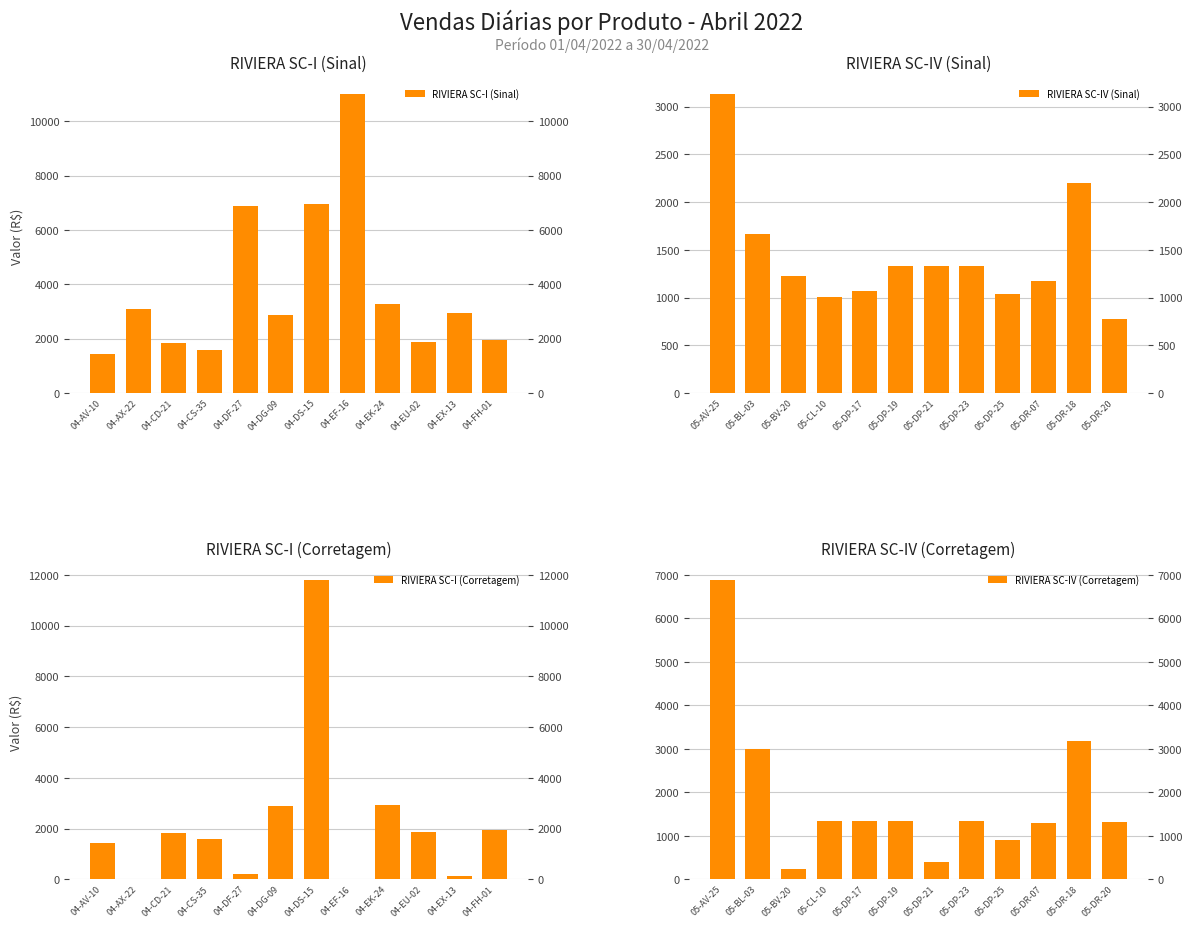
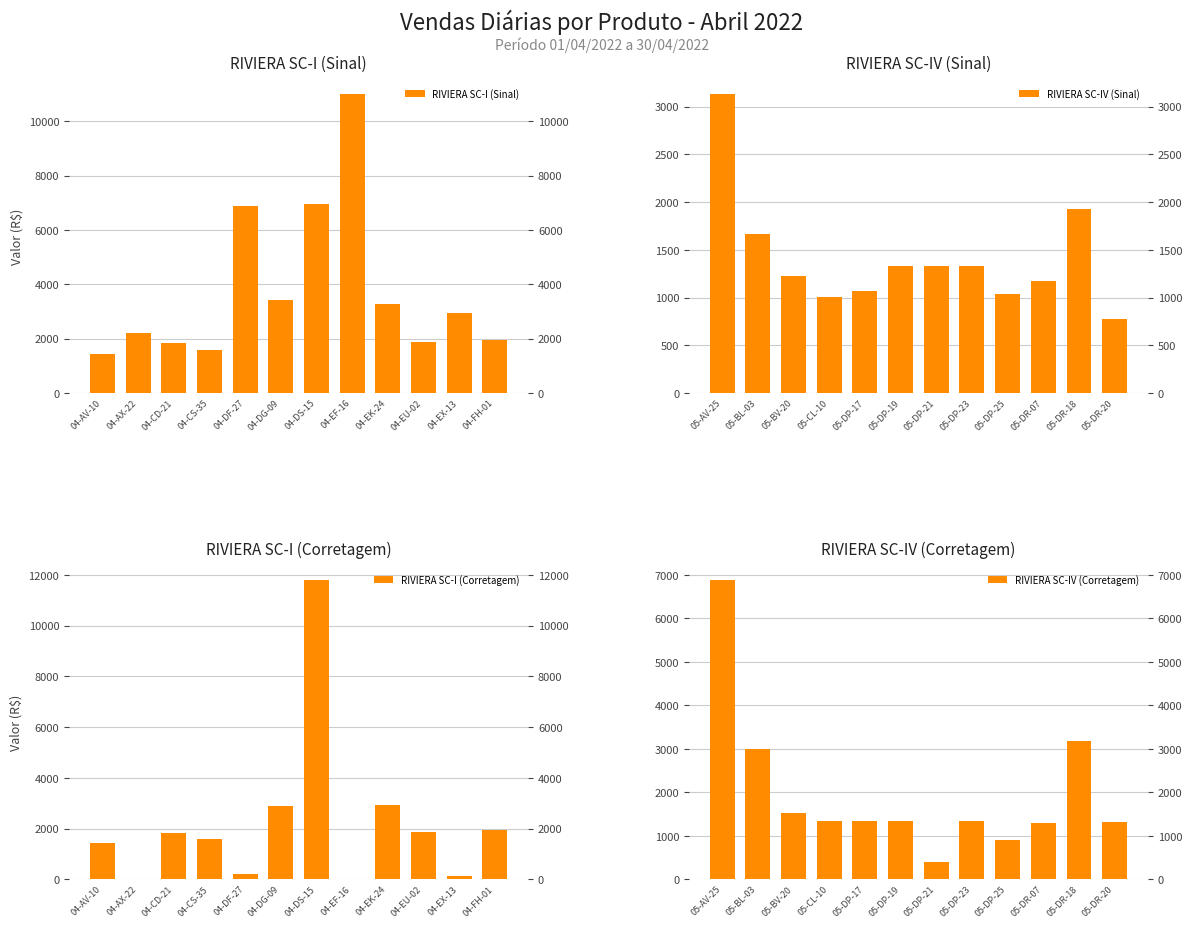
RIVIERA SC-I (Sinal), 04-AX-22: 3100 -> 2200
RIVIERA SC-I (Sinal), 04-DG-09: 2900 -> 3400
RIVIERA SC-IV (Sinal), 05-DR-18: 2200 -> 1900
RIVIERA SC-IV (Corretagem), 05-BV-20: 200 -> 1500
